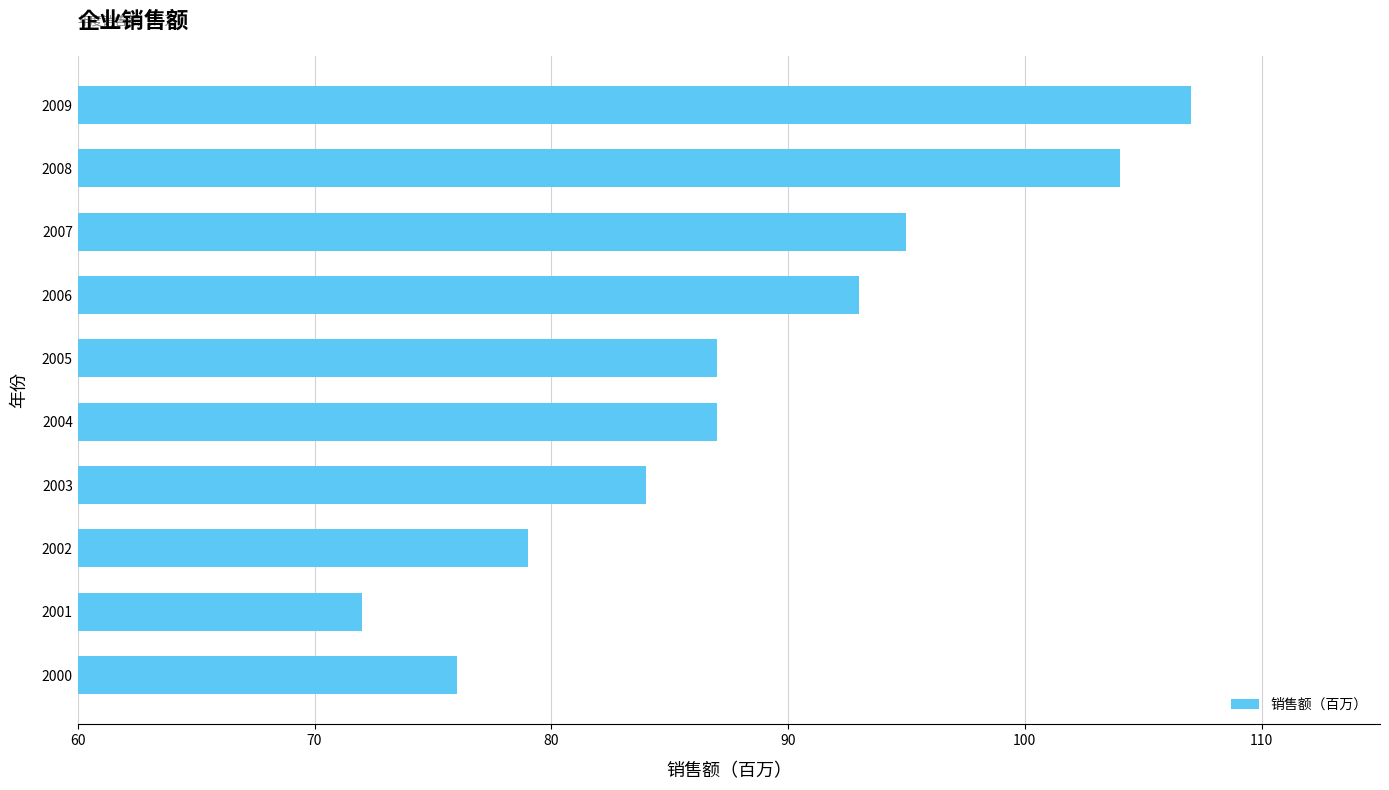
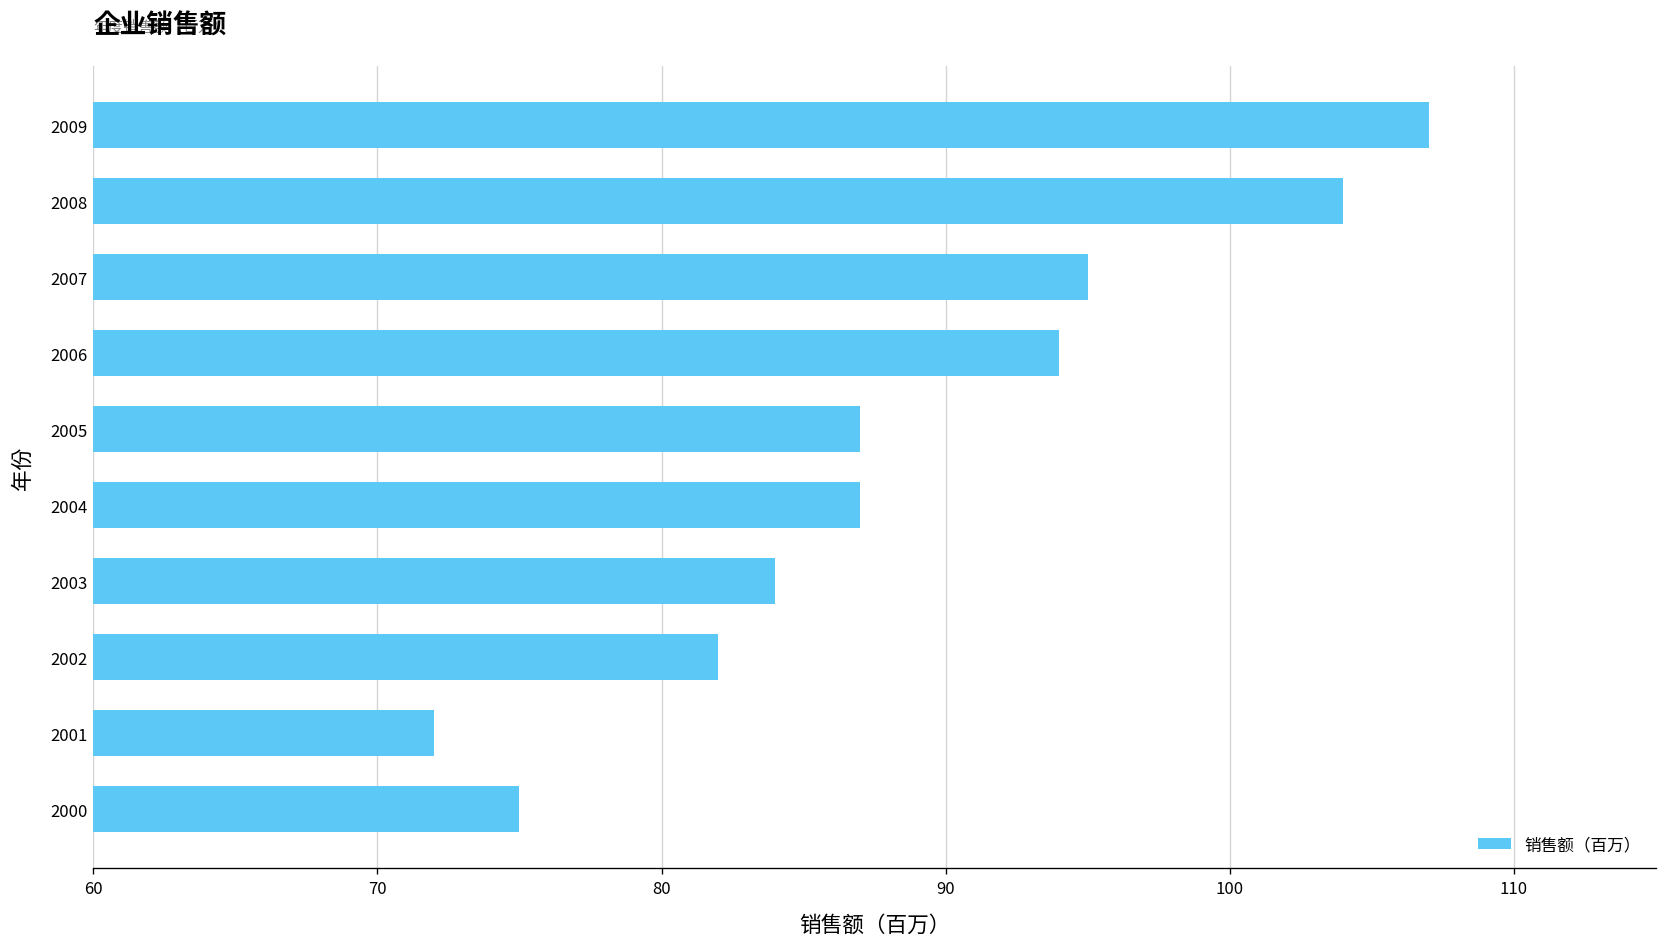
2006: 93 -> 94
2002: 79 -> 82
2000: 76 -> 75
